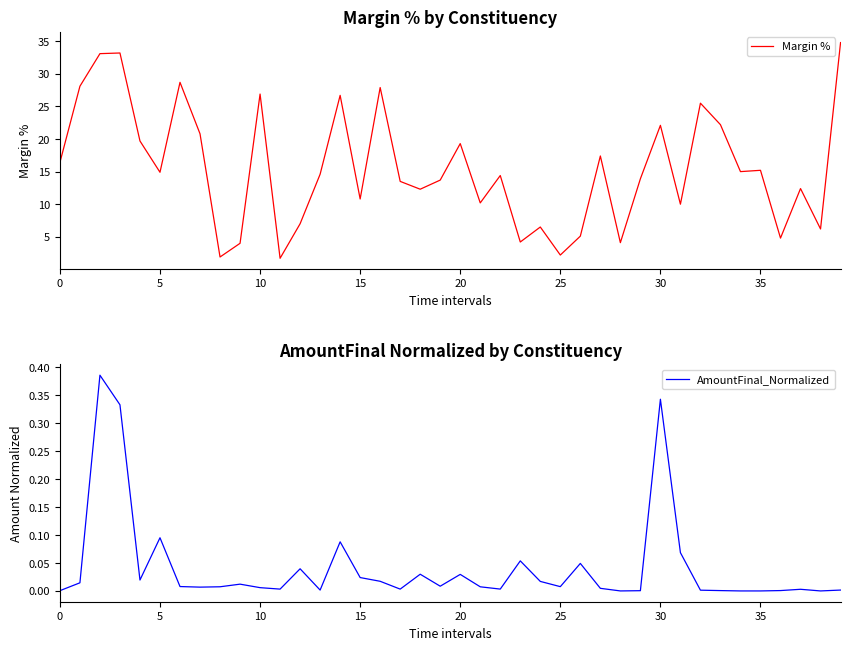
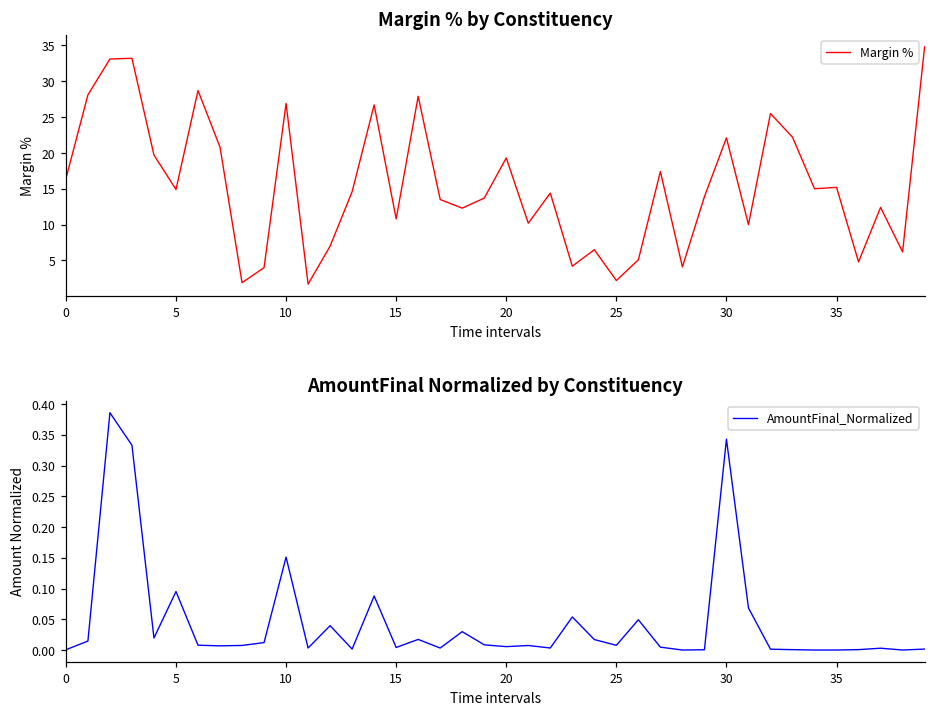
AmountFinal Normalized by Constituency, 10: 0.01 -> 0.15
AmountFinal Normalized by Constituency, 15: 0.02 -> 0.00
AmountFinal Normalized by Constituency, 20: 0.03 -> 0.01
